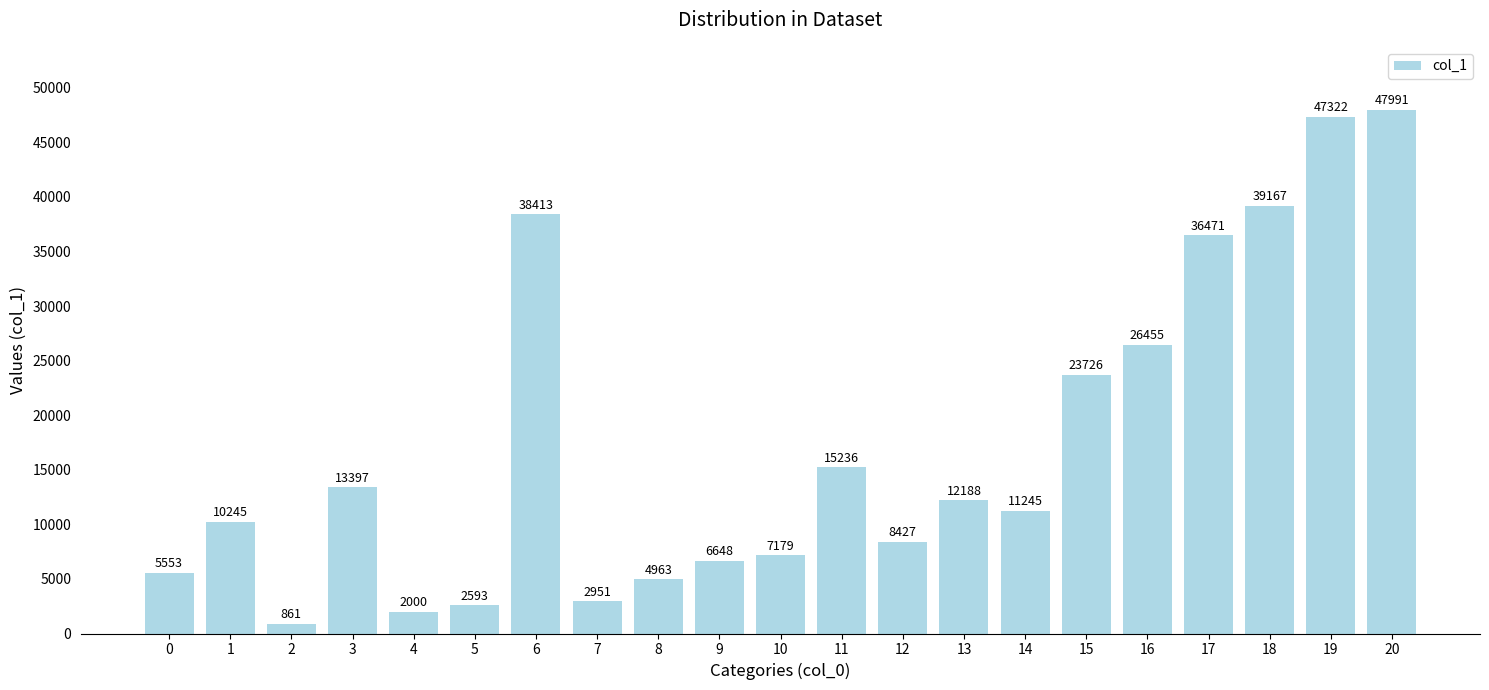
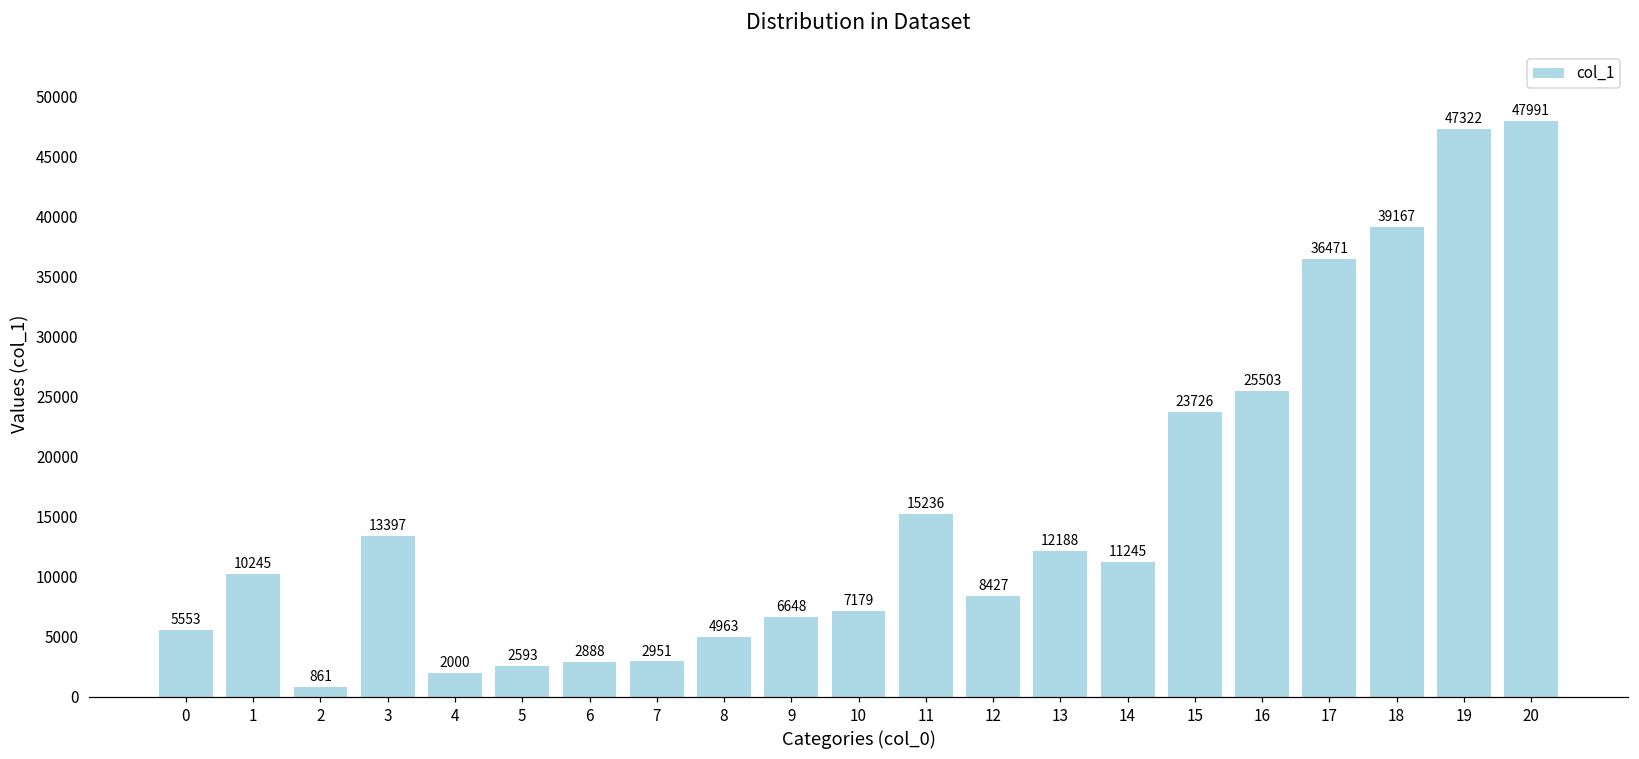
6: 38413 -> 2888
16: 26455 -> 25503
